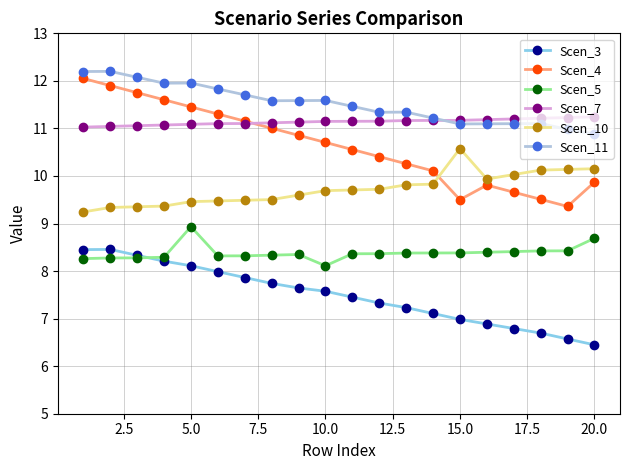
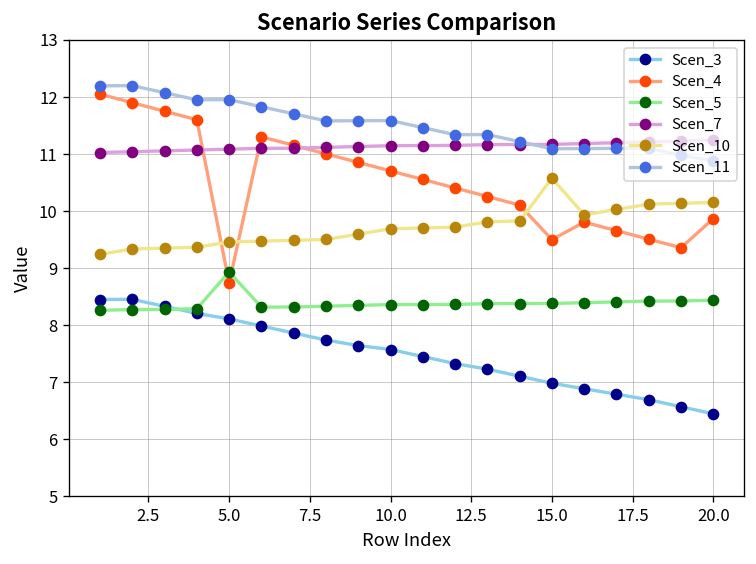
Scen_4, 5.0: 11.5 -> 8.7
Scen_5, 10.0: 8.1 -> 8.4
Scen_5, 20.0: 8.7 -> 8.4
